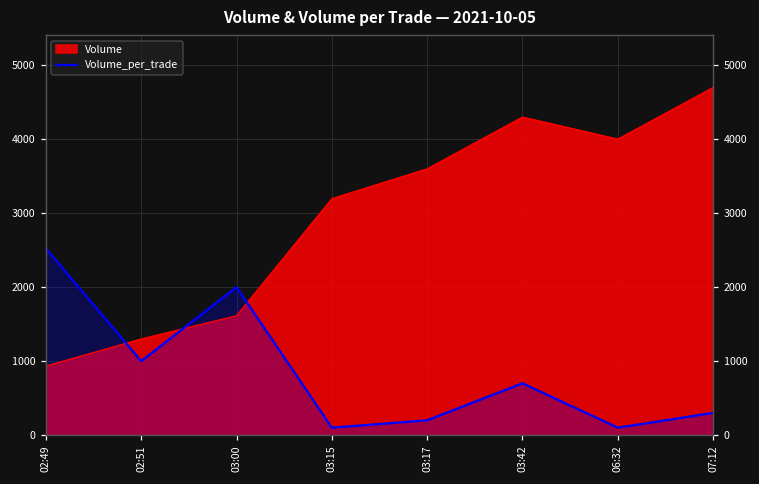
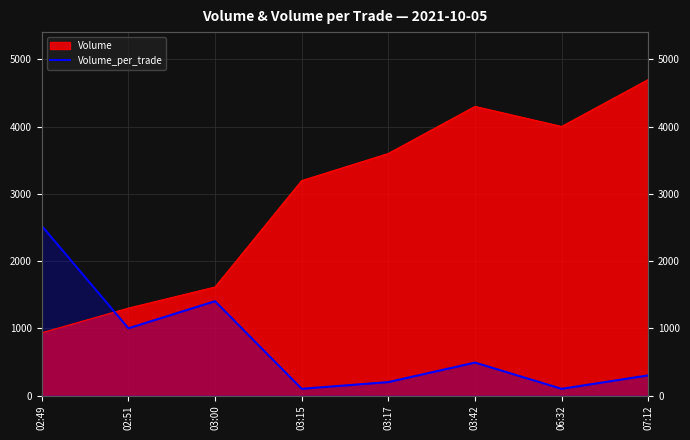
Volume_per_trade, 03:00: 2000 -> 1400
Volume_per_trade, 03:42: 700 -> 500
